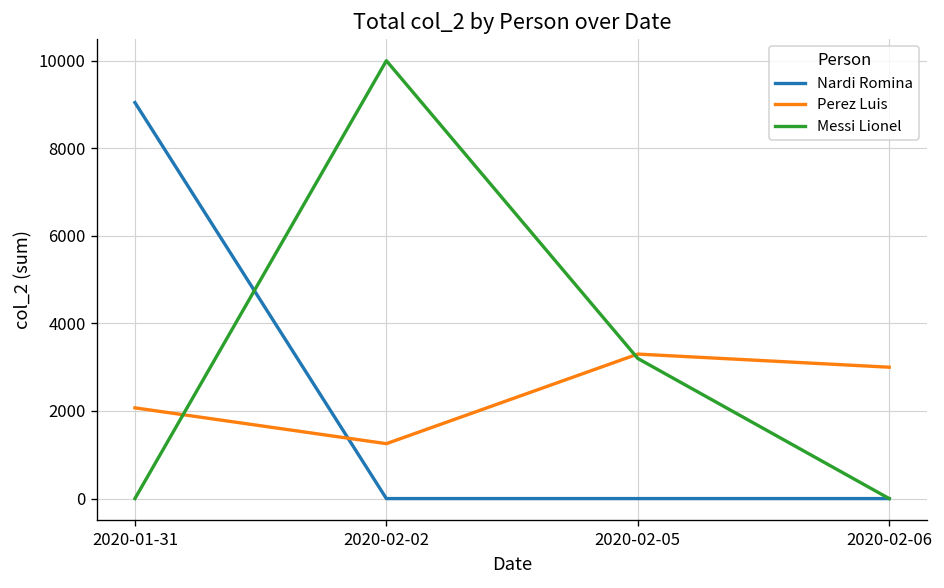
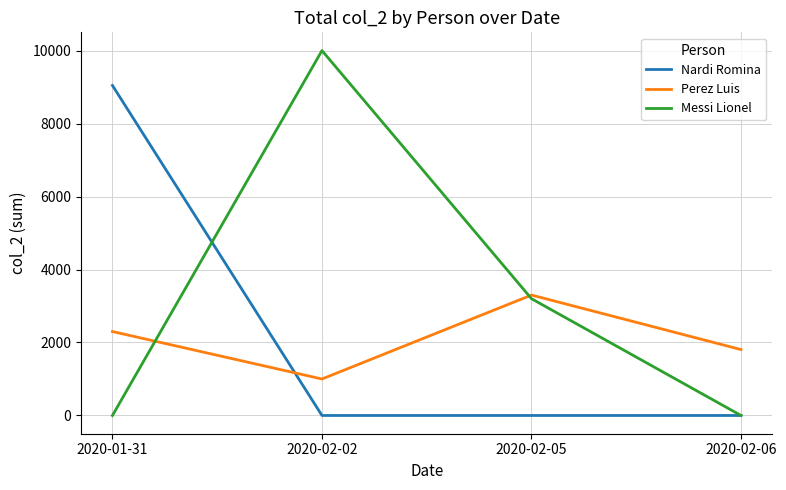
Perez Luis, 2020-01-31: 2100 -> 2300
Perez Luis, 2020-02-02: 1300 -> 1000
Perez Luis, 2020-02-06: 3000 -> 1800
